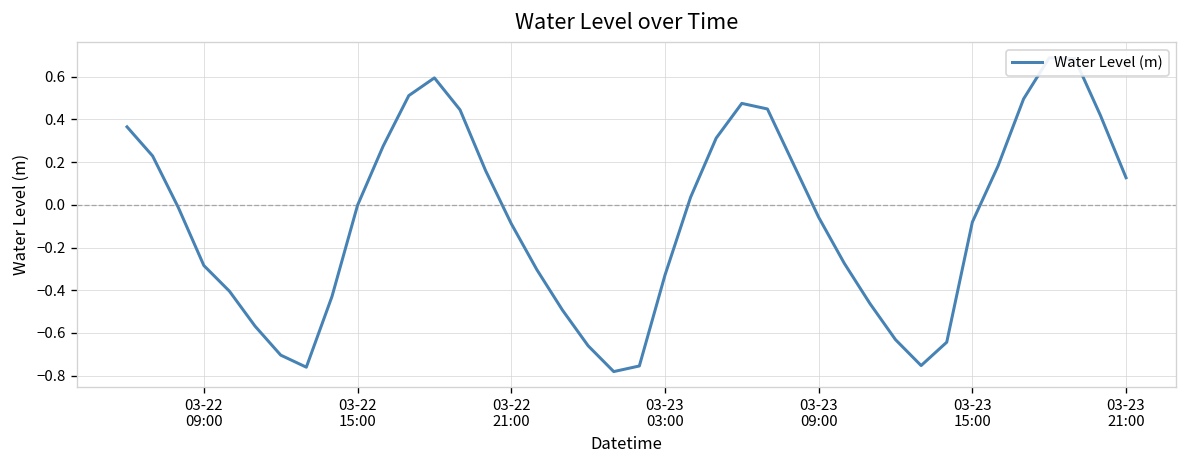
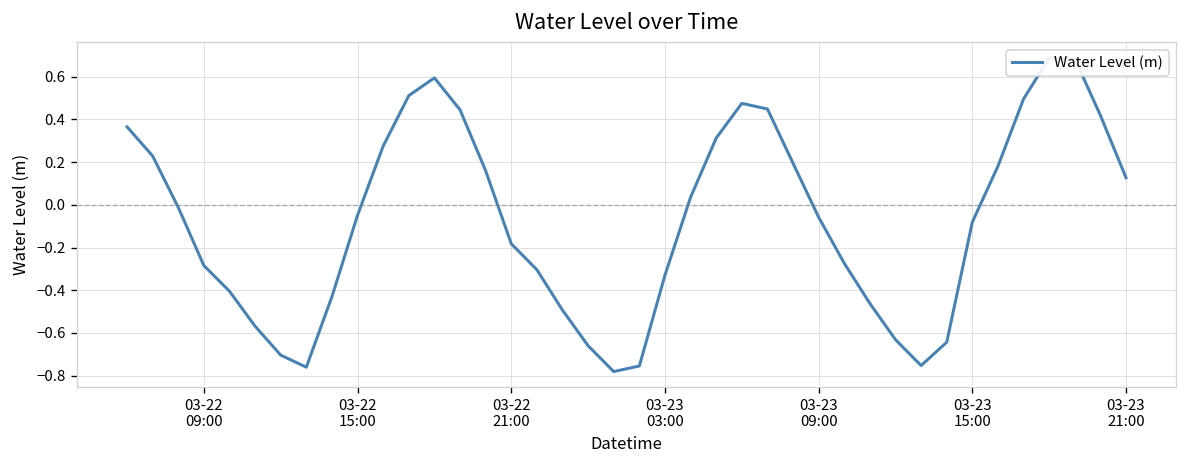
03-22 15:00: 0.00 -> -0.05
03-22 21:00: -0.09 -> -0.18
